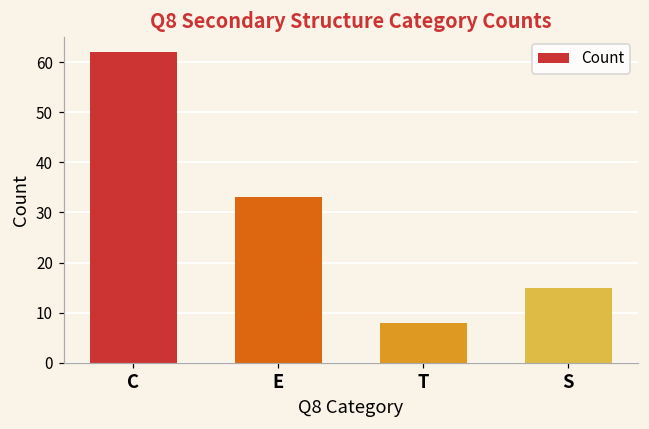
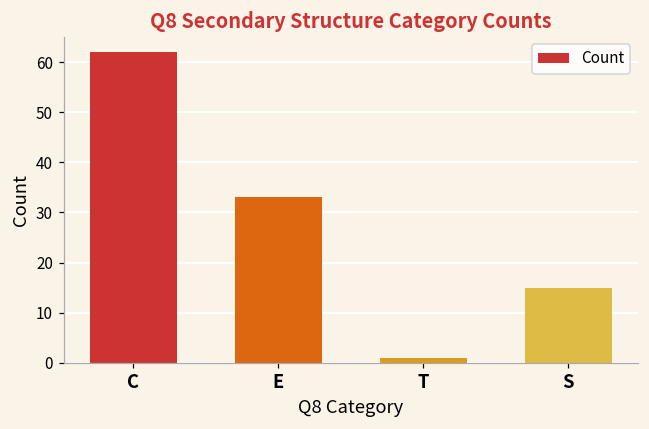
T: 8 -> 1
